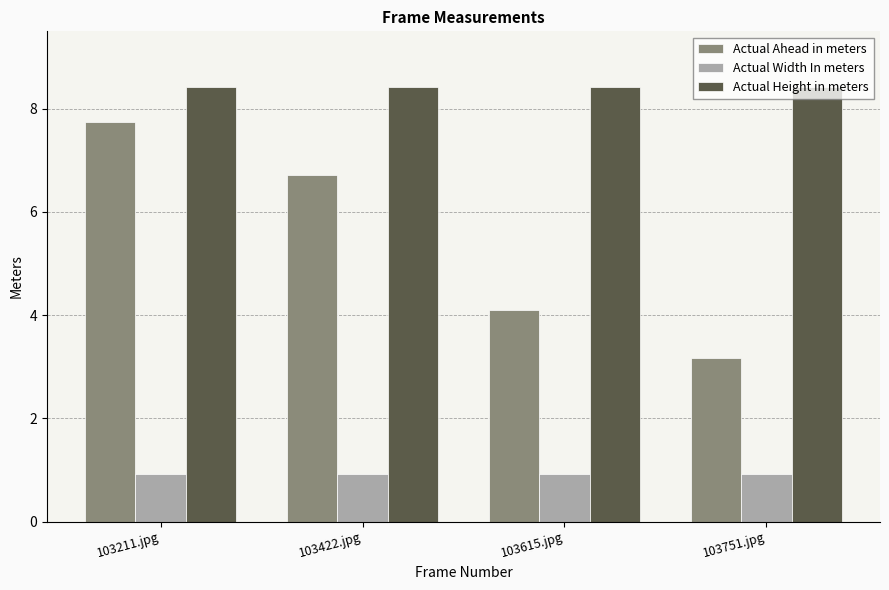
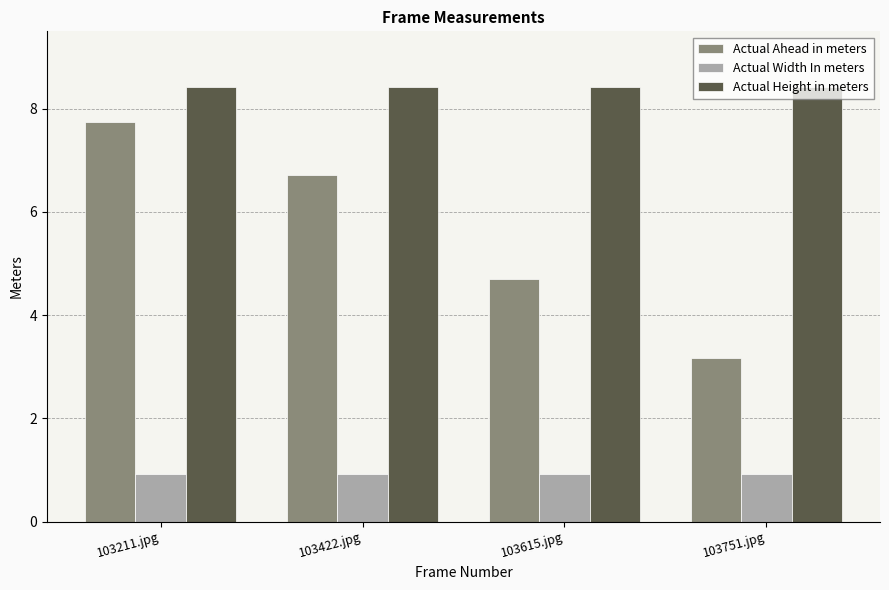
Actual Ahead in meters, 103615.jpg: 4.1 -> 4.7
